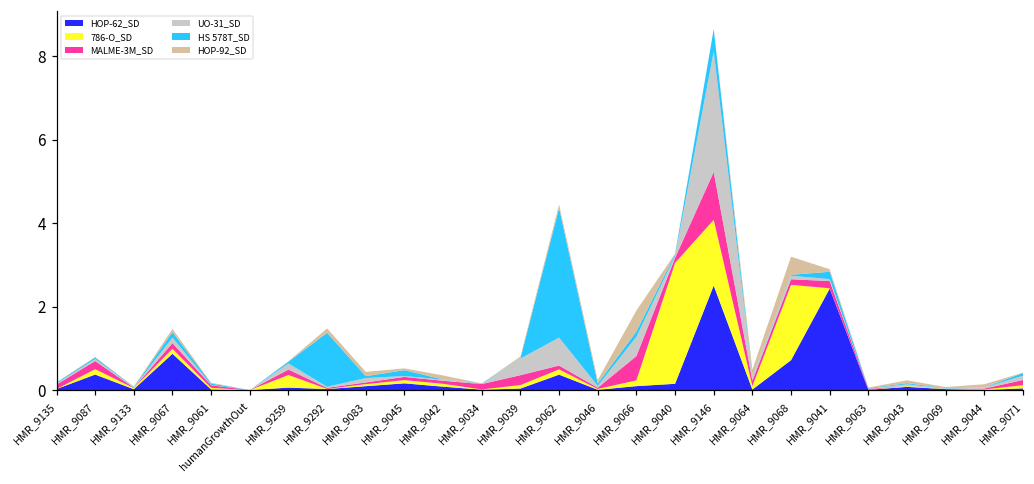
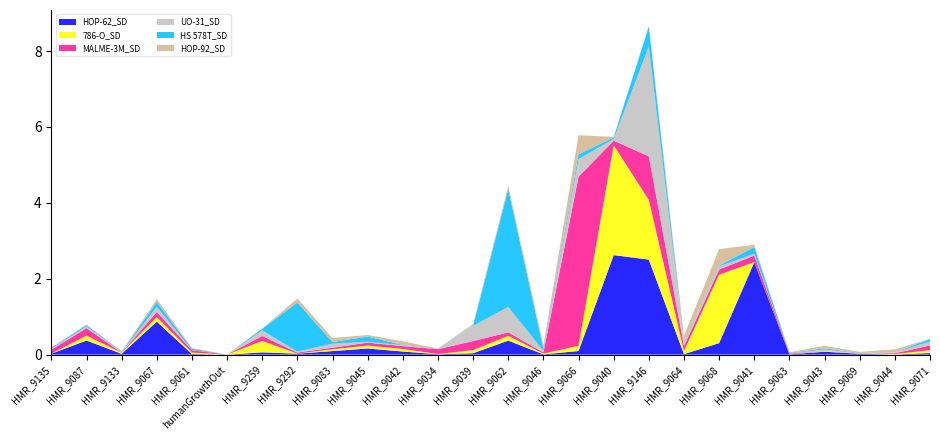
MALME-3M_SD, HMR_9066: 0.6 -> 4.5
HOP-62_SD, HMR_9040: 0.1 -> 2.6
HOP-62_SD, HMR_9068: 0.7 -> 0.3
